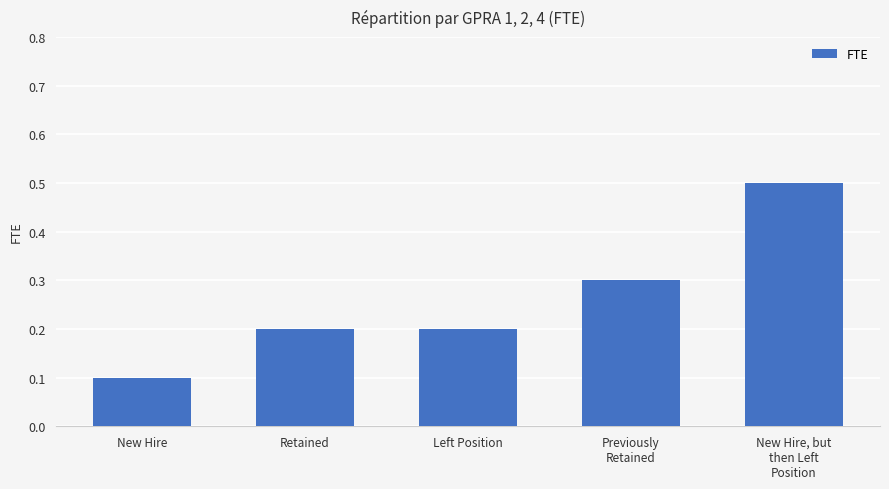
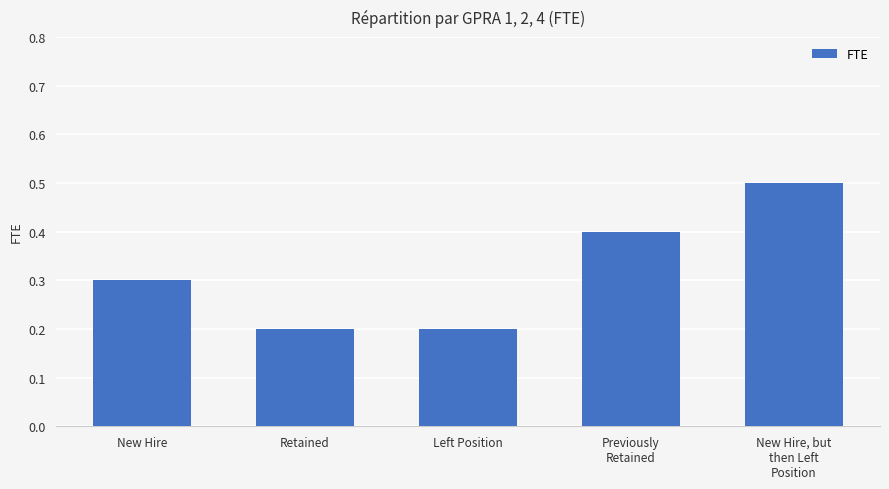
New Hire: 0.1 -> 0.3
Previously Retained: 0.3 -> 0.4
